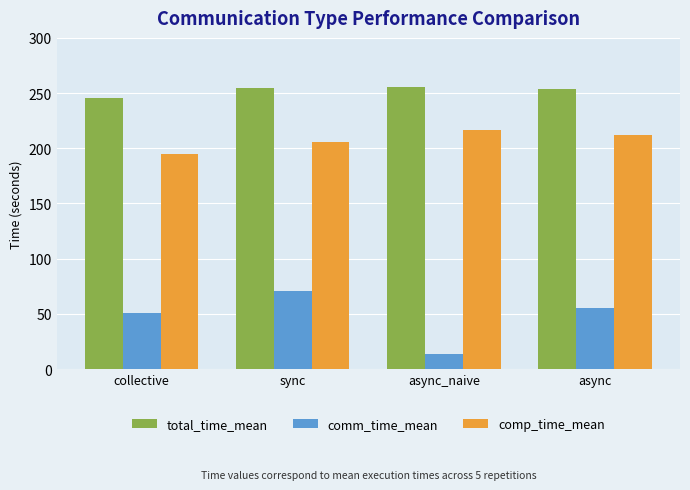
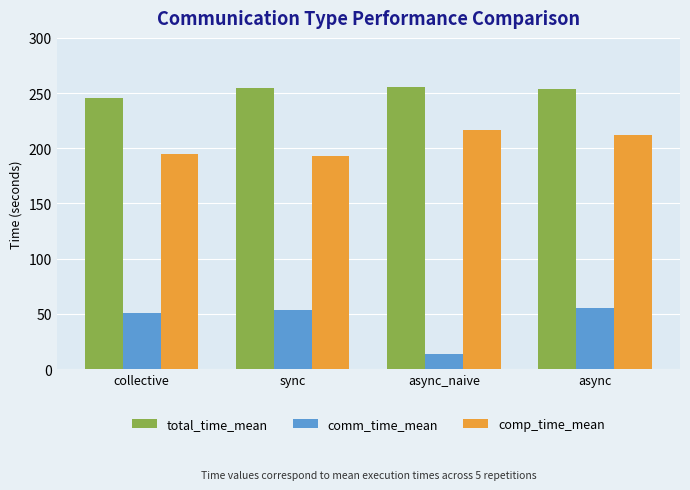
comm_time_mean, sync: 71 -> 53
comp_time_mean, sync: 205 -> 193
